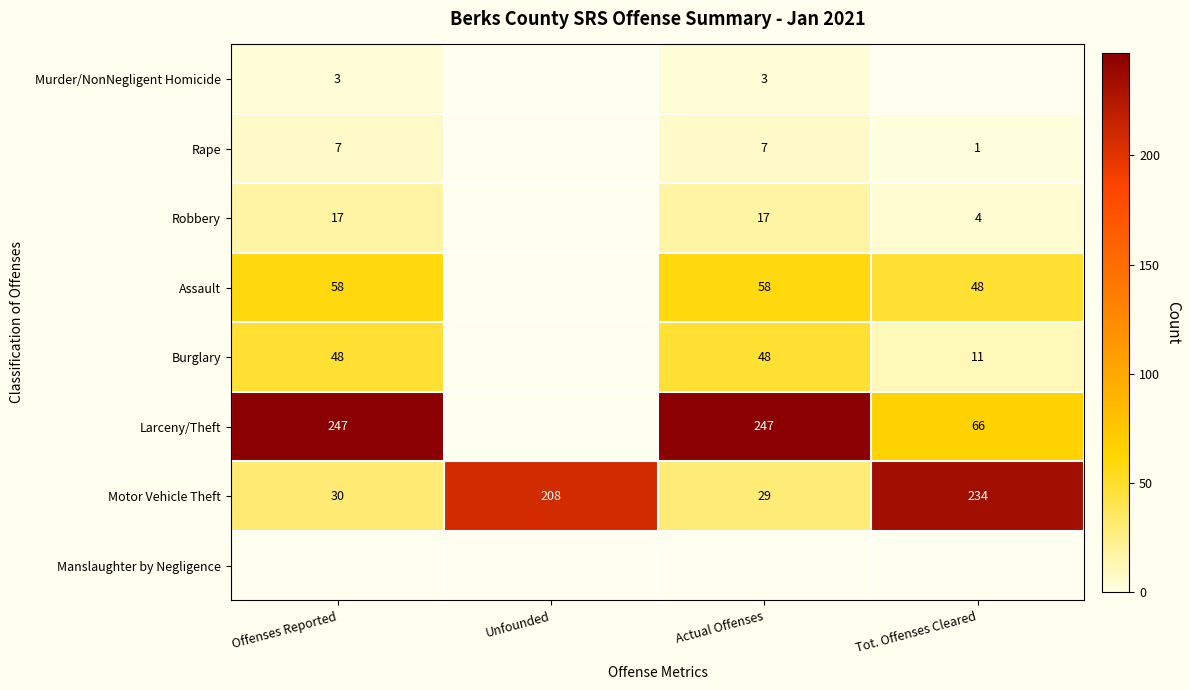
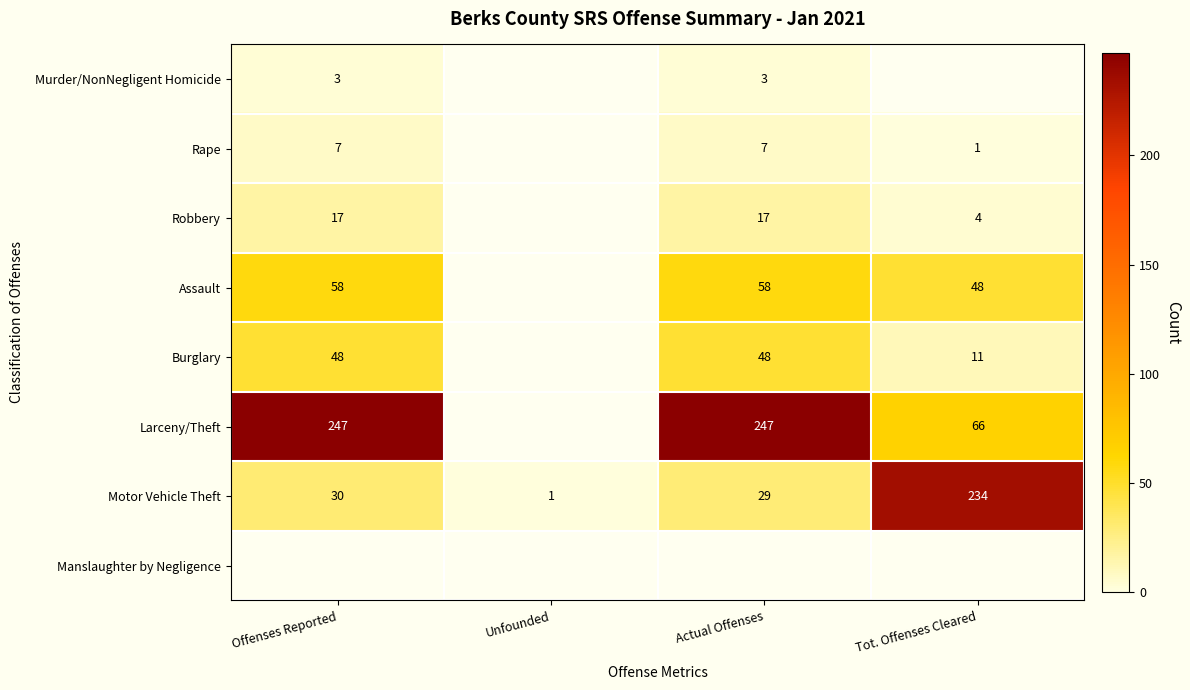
Motor Vehicle Theft, Unfounded: 208 -> 1
